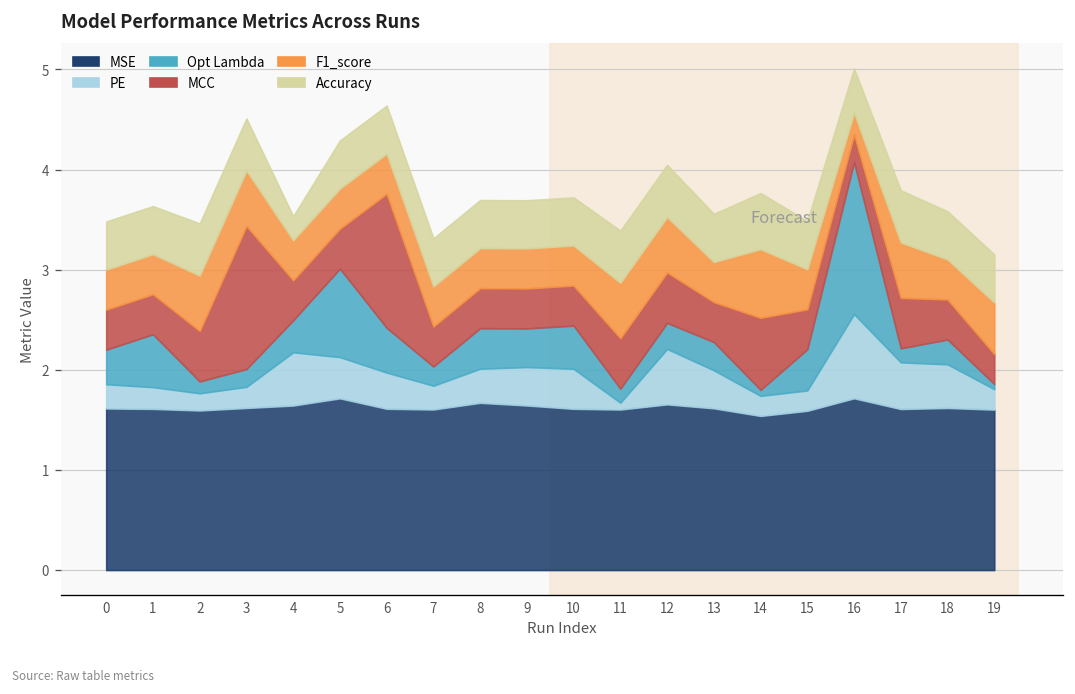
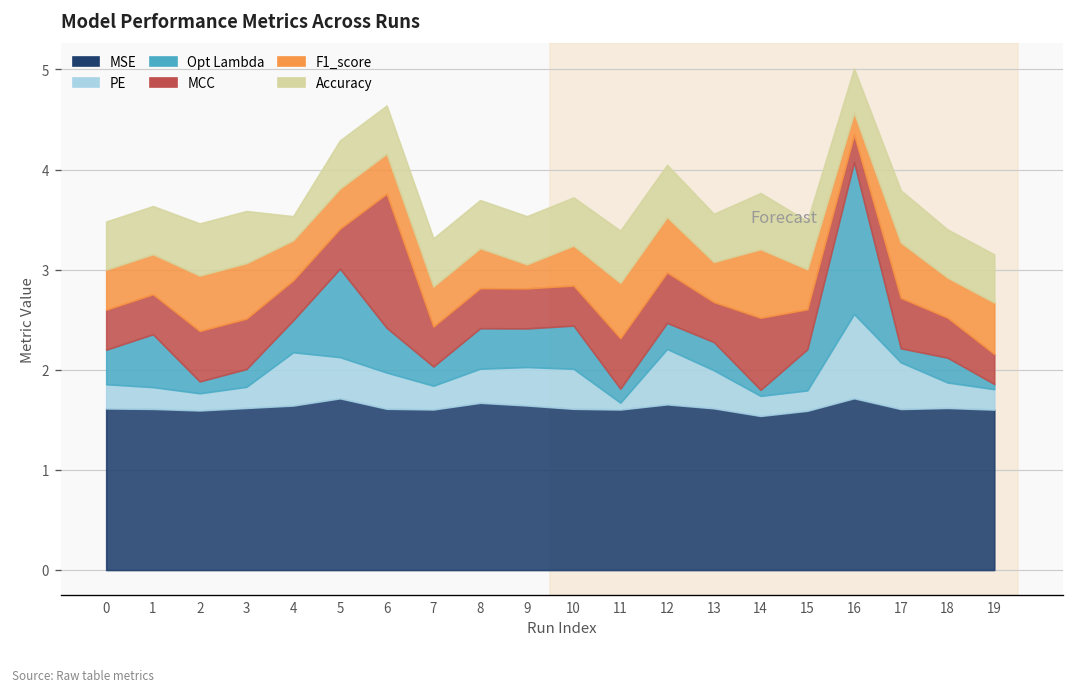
MCC, 3: 1.4 -> 0.5
F1_score, 9: 0.4 -> 0.2
PE, 18: 0.4 -> 0.3
